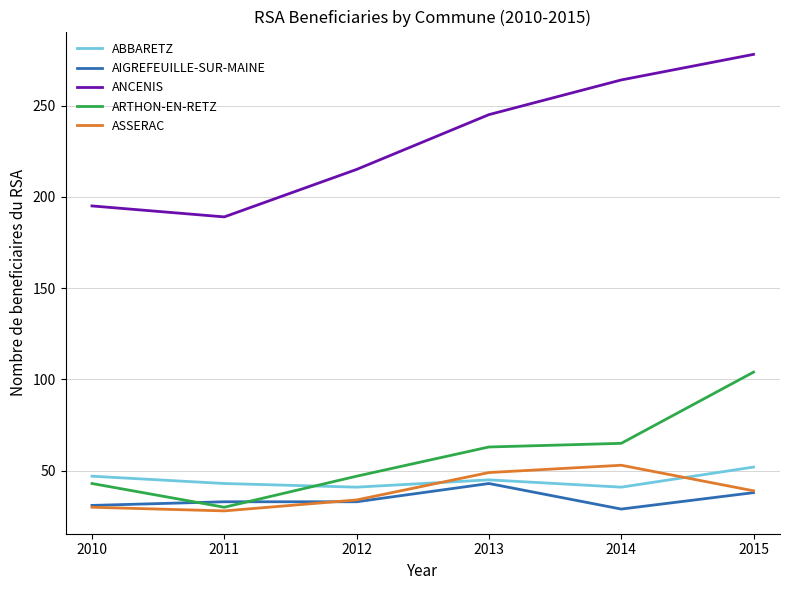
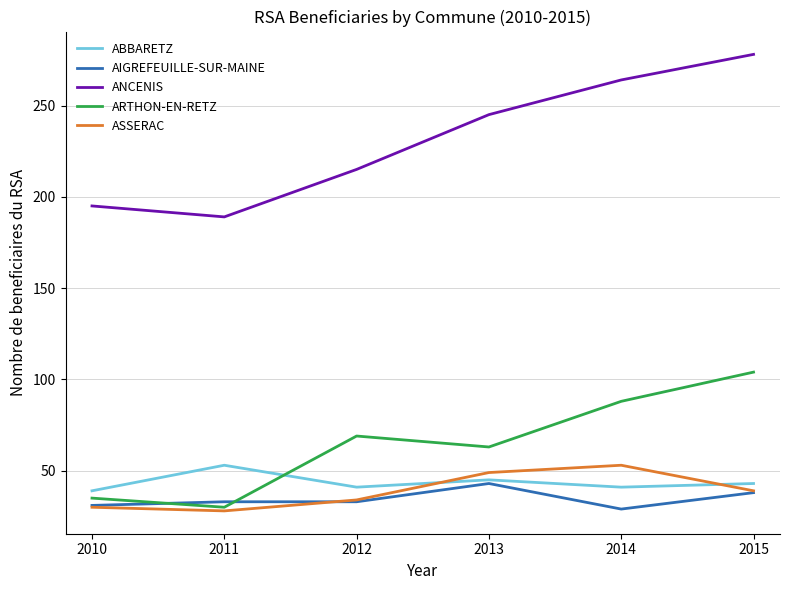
ABBARETZ, 2010: 47 -> 39
ARTHON-EN-RETZ, 2010: 43 -> 35
ABBARETZ, 2011: 43 -> 53
ARTHON-EN-RETZ, 2012: 47 -> 69
ARTHON-EN-RETZ, 2014: 65 -> 88
ABBARETZ, 2015: 52 -> 43
